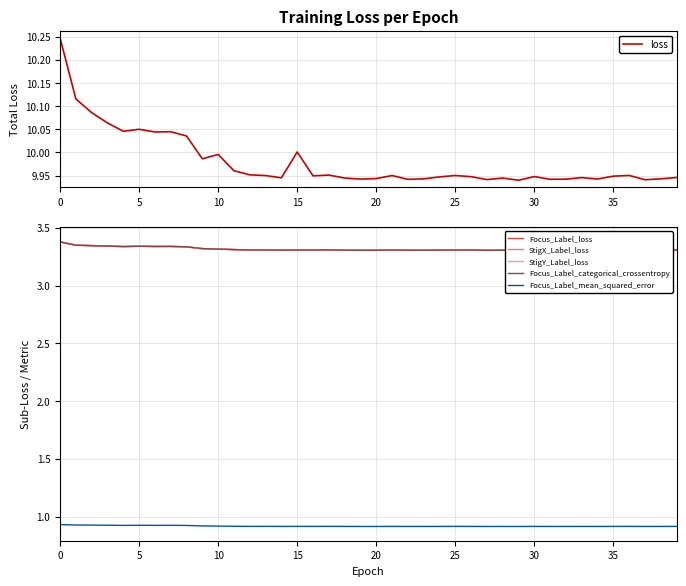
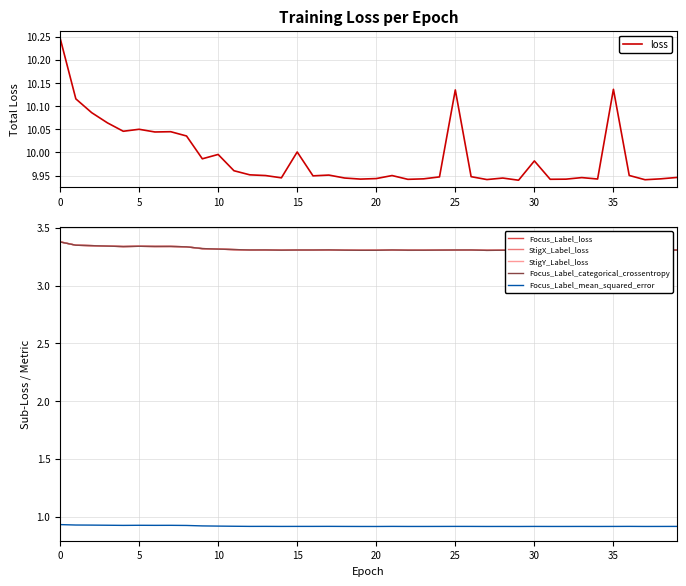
Training Loss per Epoch, 25: 9.95 -> 10.13
Training Loss per Epoch, 30: 9.95 -> 9.98
Training Loss per Epoch, 35: 9.95 -> 10.14
